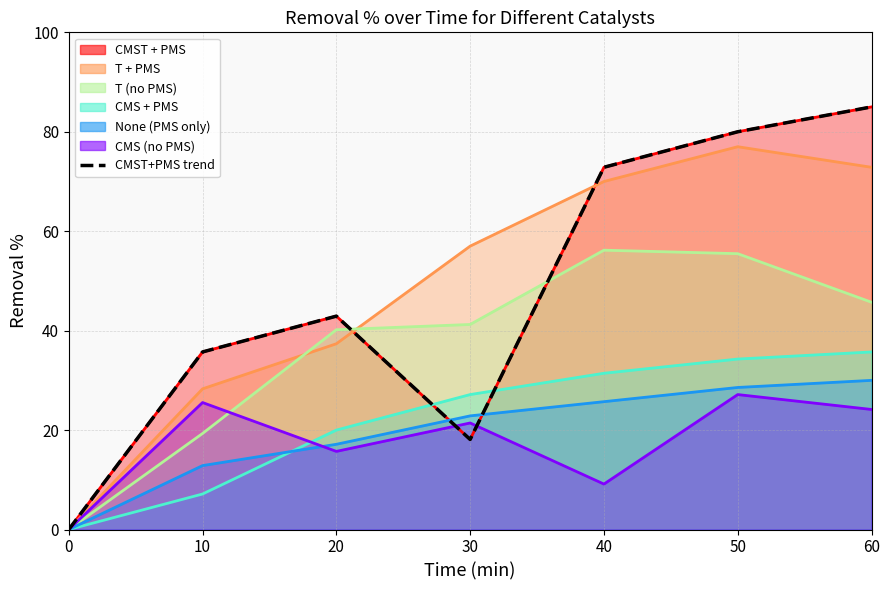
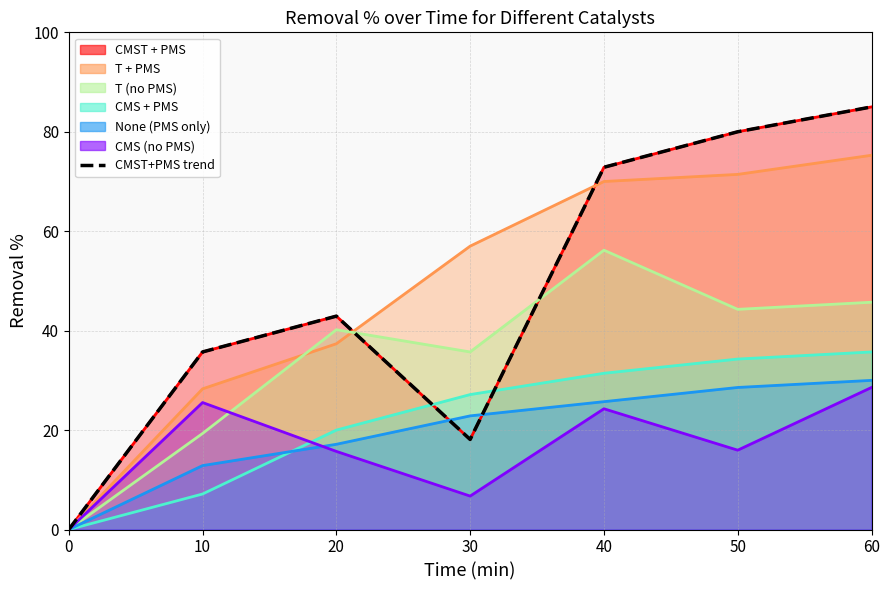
T (no PMS), 30: 41 -> 36
CMS (no PMS), 30: 21 -> 7
CMS (no PMS), 40: 9 -> 24
T + PMS, 50: 77 -> 71
T (no PMS), 50: 55 -> 44
CMS (no PMS), 50: 27 -> 16
T + PMS, 60: 73 -> 75
CMS (no PMS), 60: 24 -> 29
